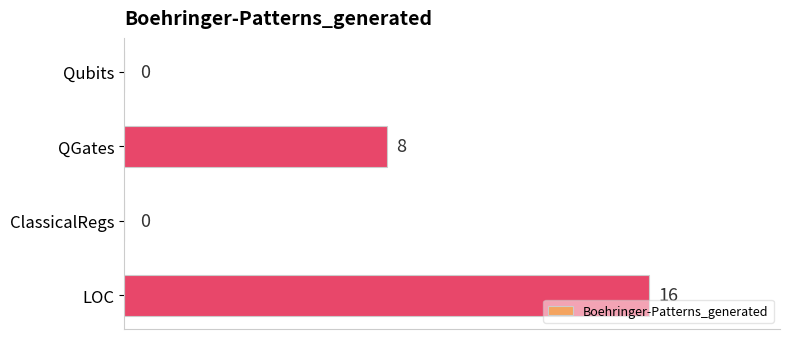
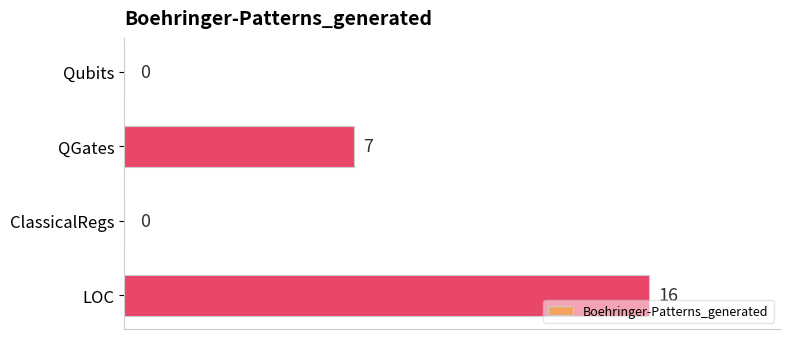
QGates: 8 -> 7
